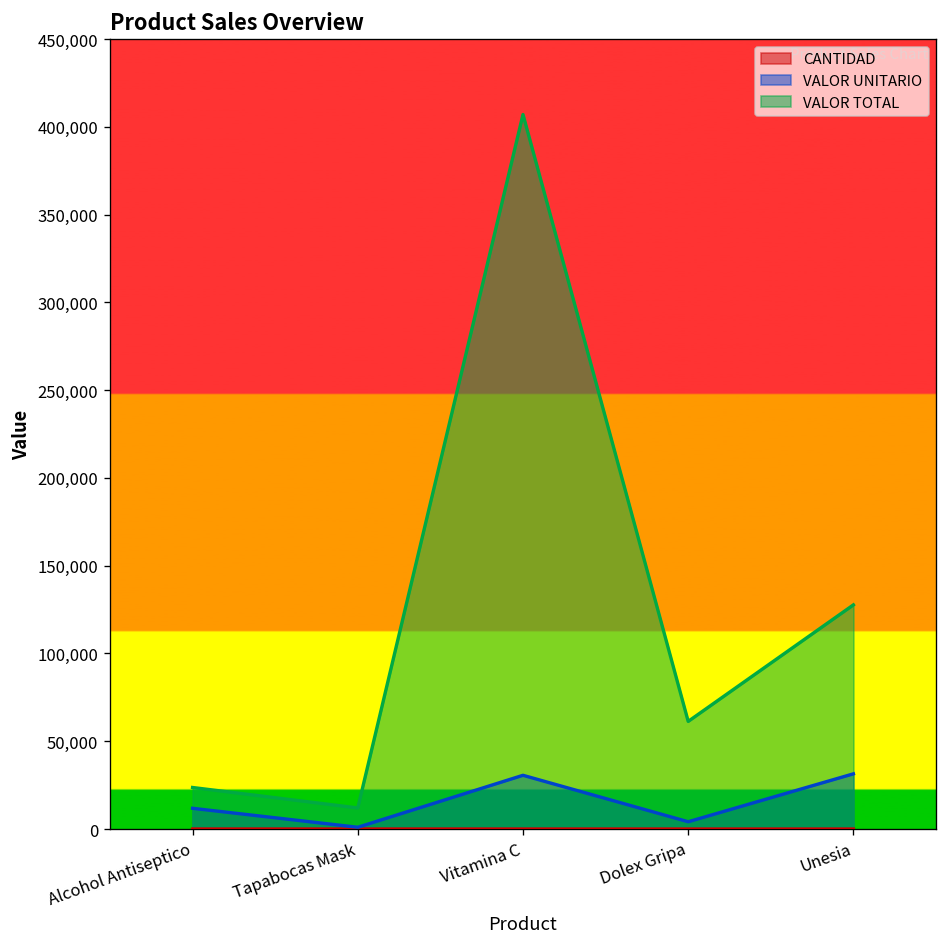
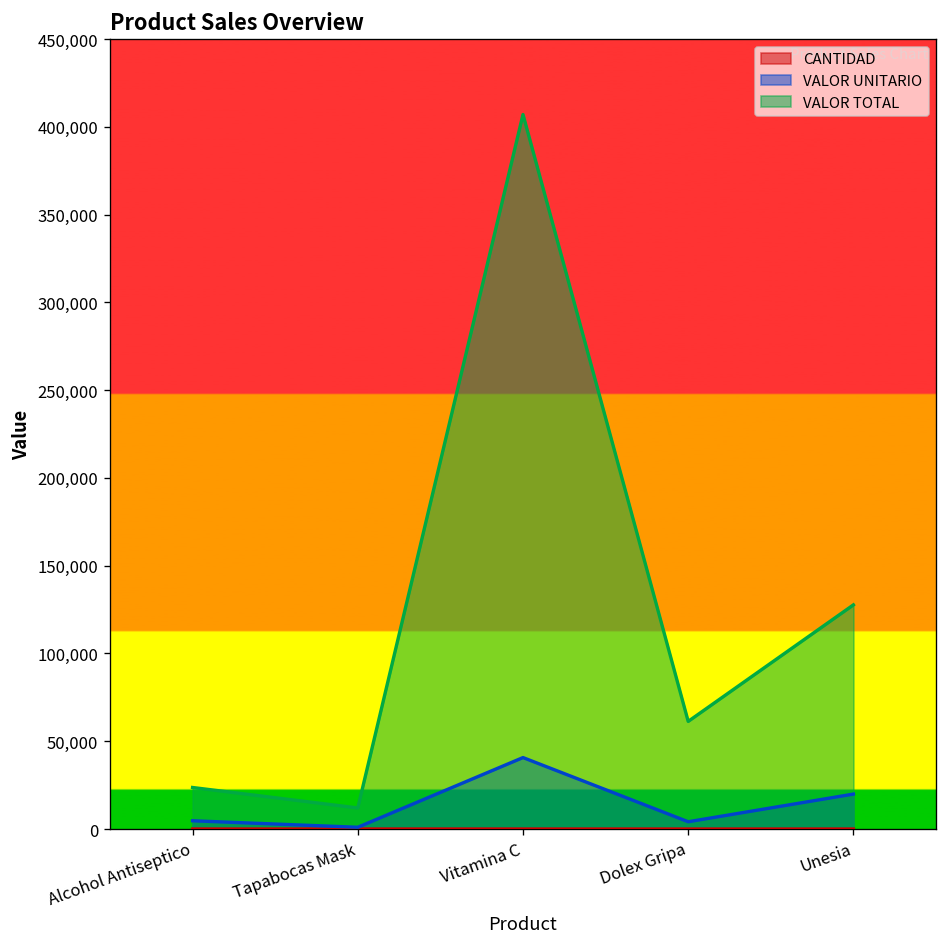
VALOR UNITARIO, Alcohol Antiseptico: 12,000 -> 5,000
VALOR UNITARIO, Vitamina C: 31,000 -> 41,000
VALOR UNITARIO, Unesia: 31,000 -> 20,000
